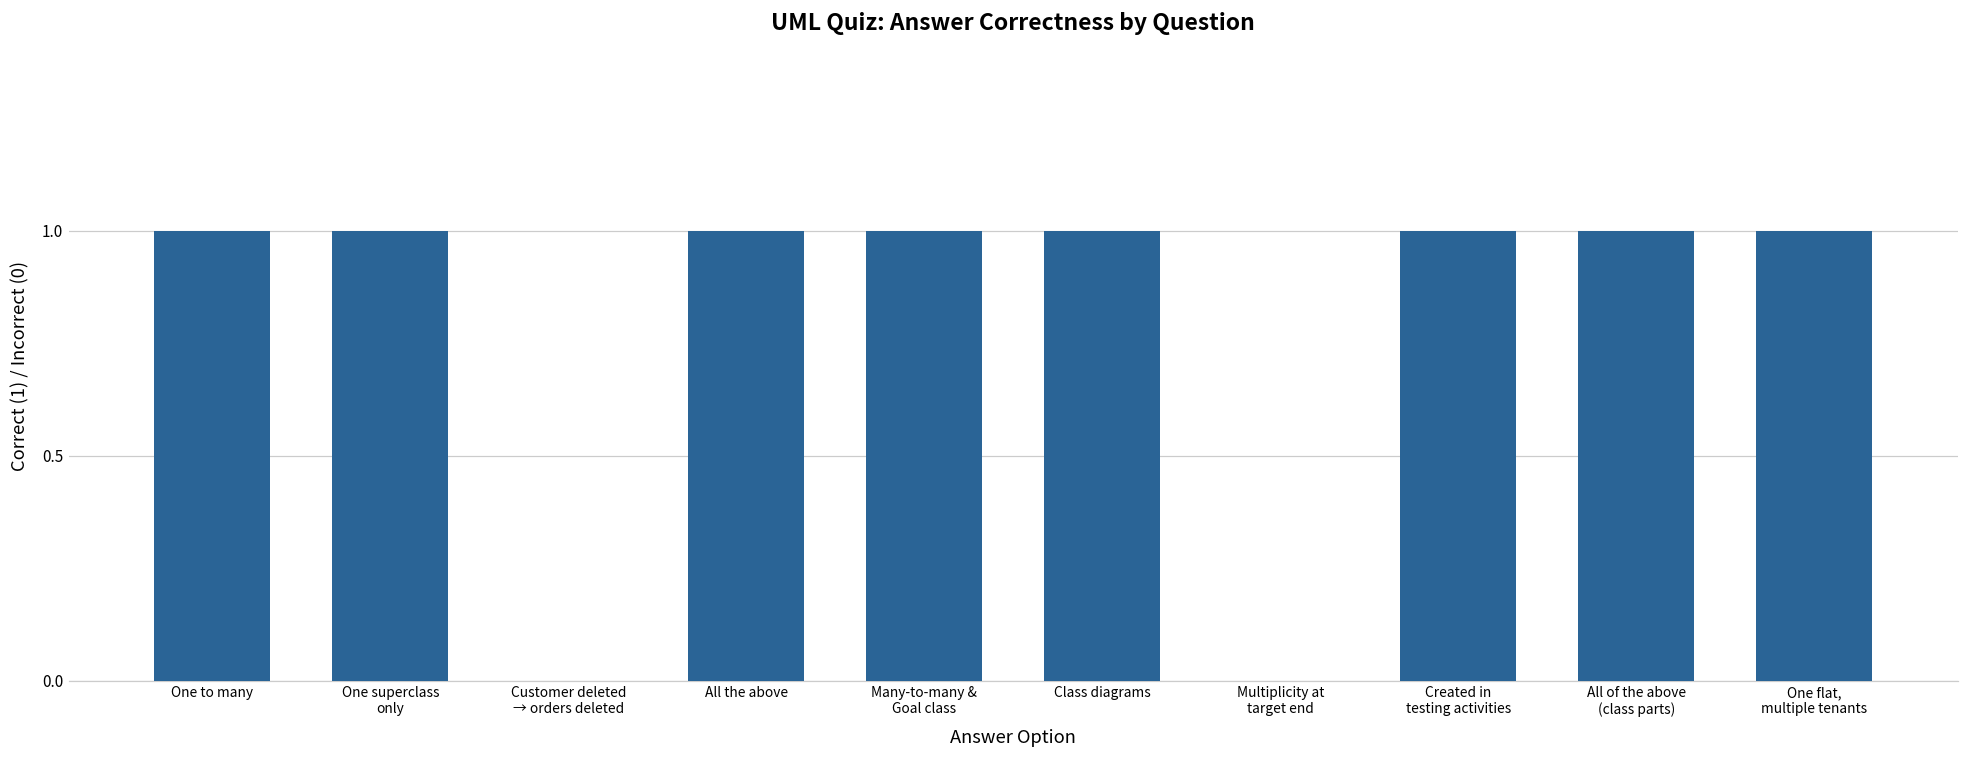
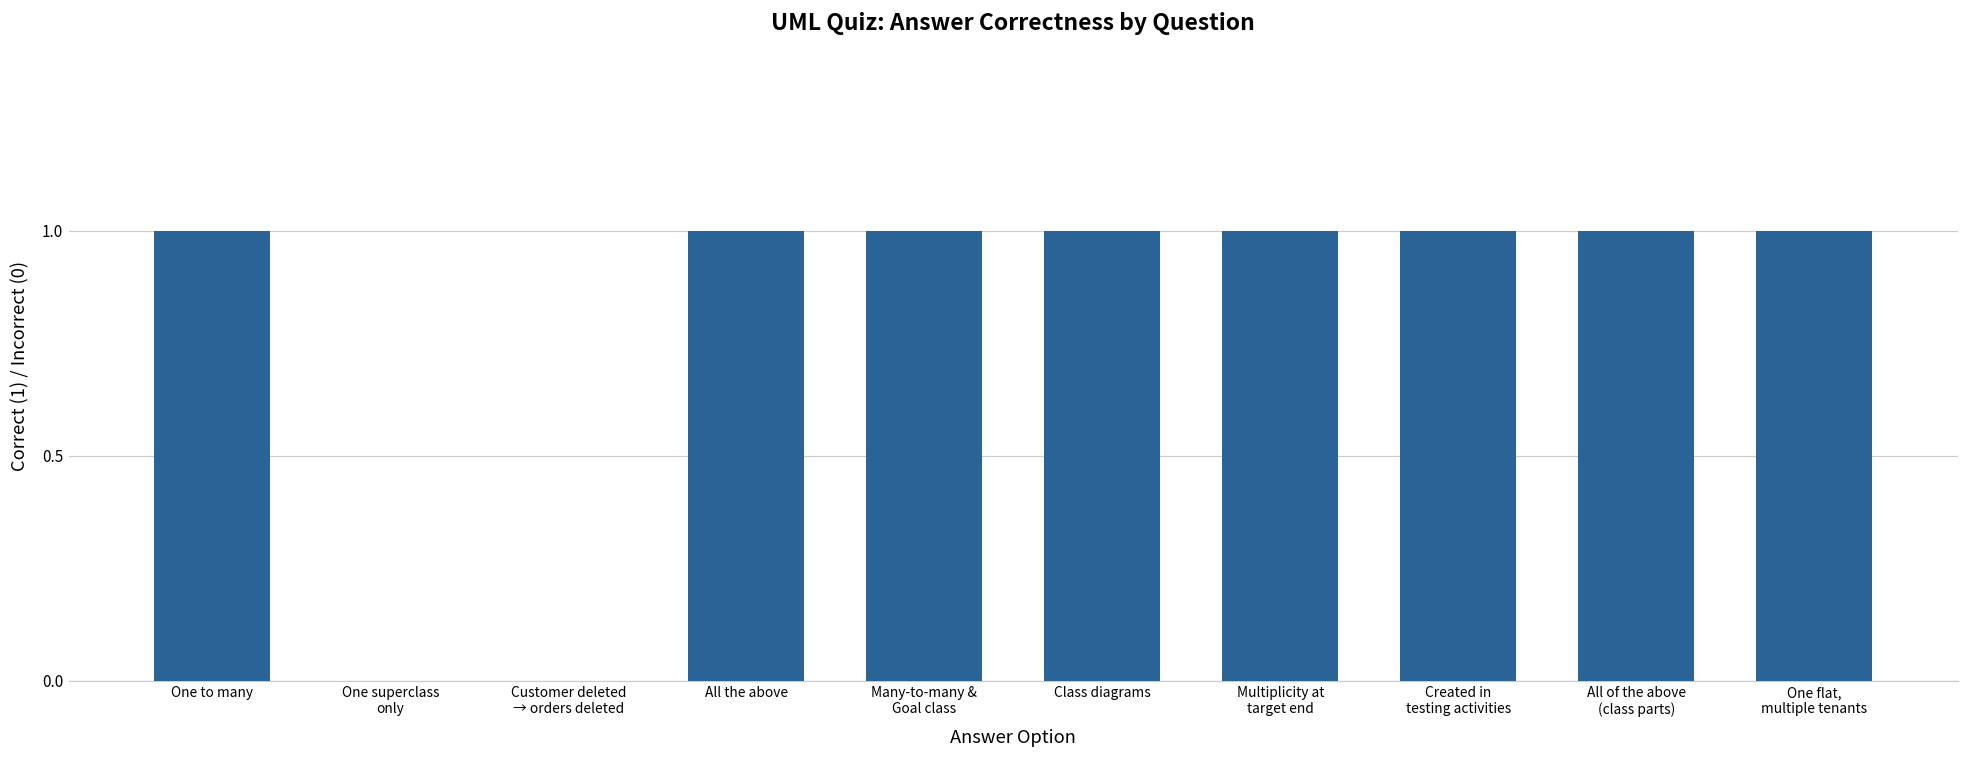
One superclass only: 1 -> 0
Multiplicity at target end: 0 -> 1
